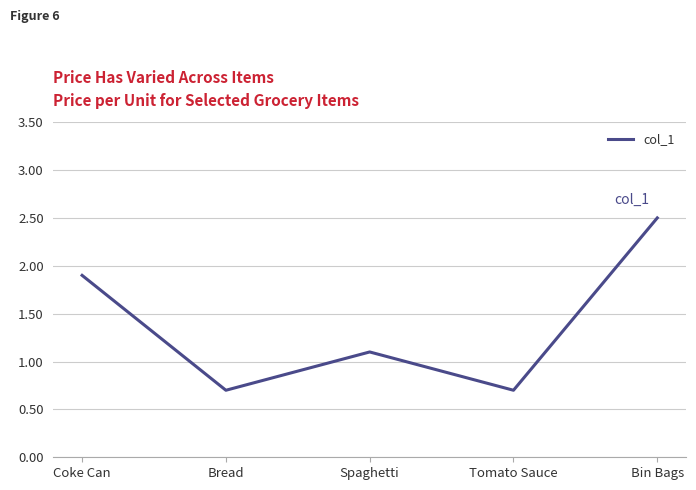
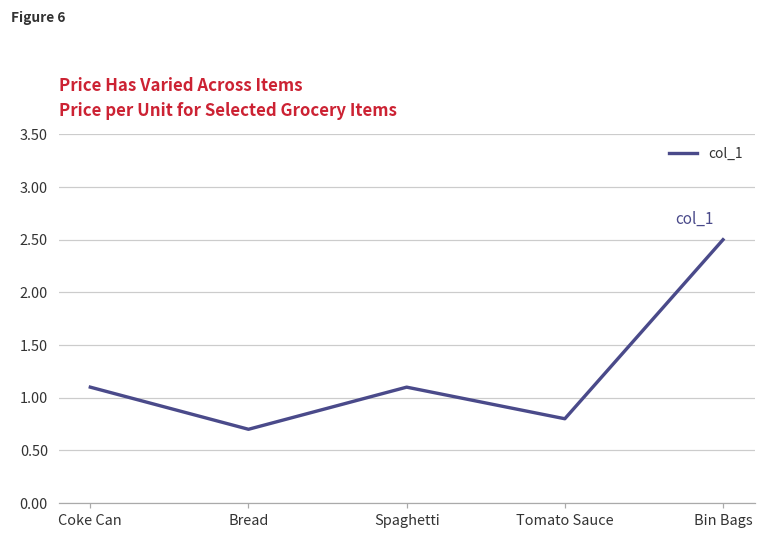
Coke Can: 1.9 -> 1.1
Tomato Sauce: 0.7 -> 0.8
